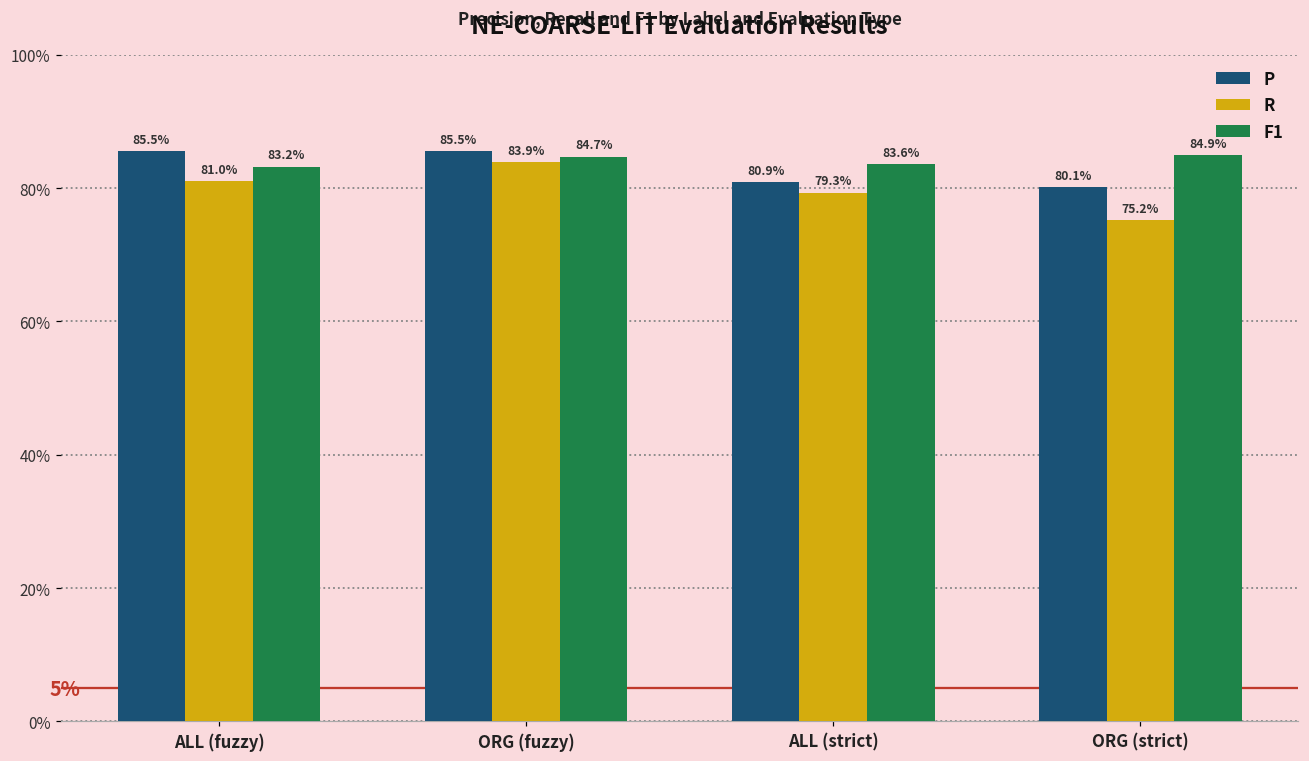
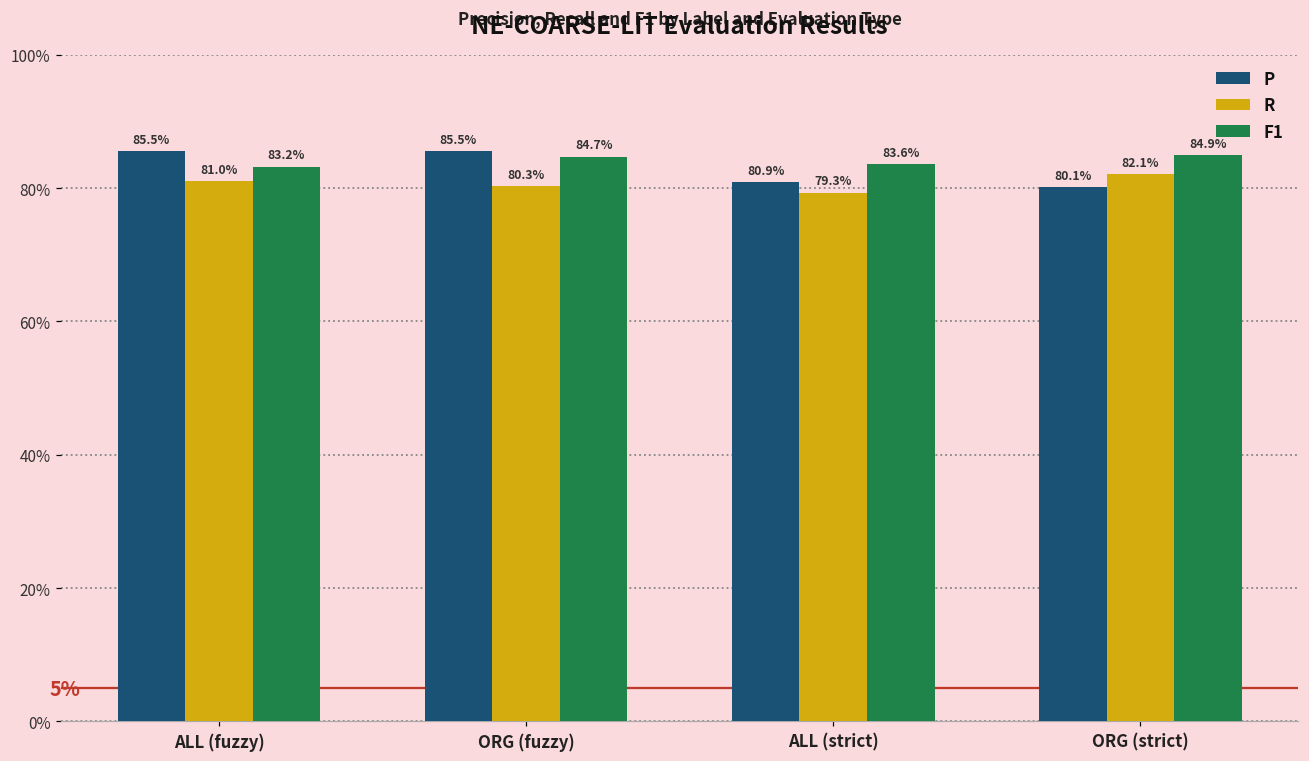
R, ORG (fuzzy): 83.9% -> 80.3%
R, ORG (strict): 75.2% -> 82.1%
